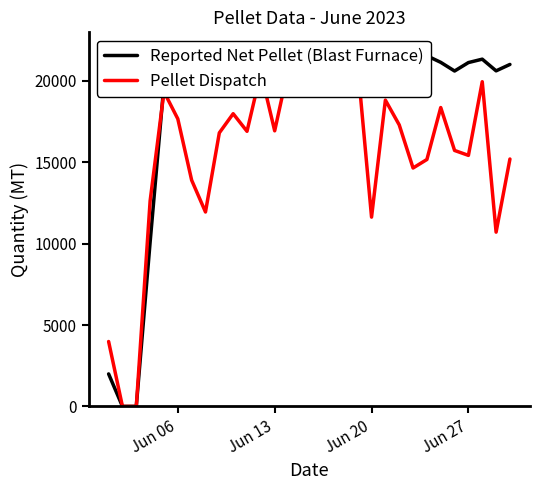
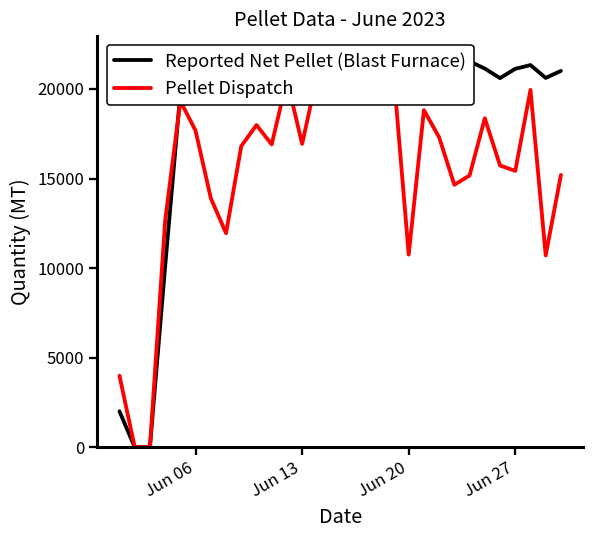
Pellet Dispatch, Jun 20: 11600 -> 10700
